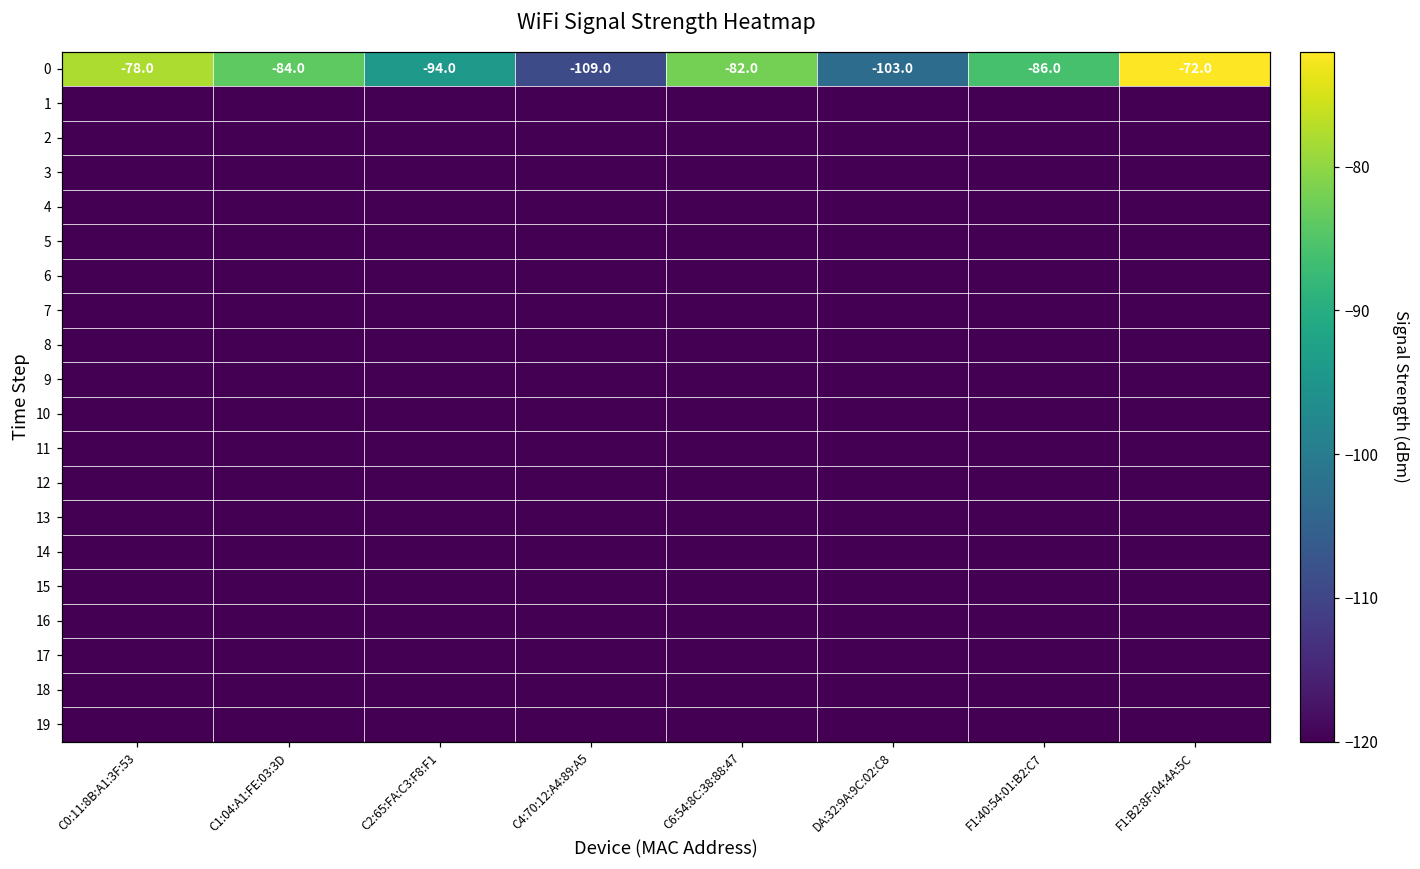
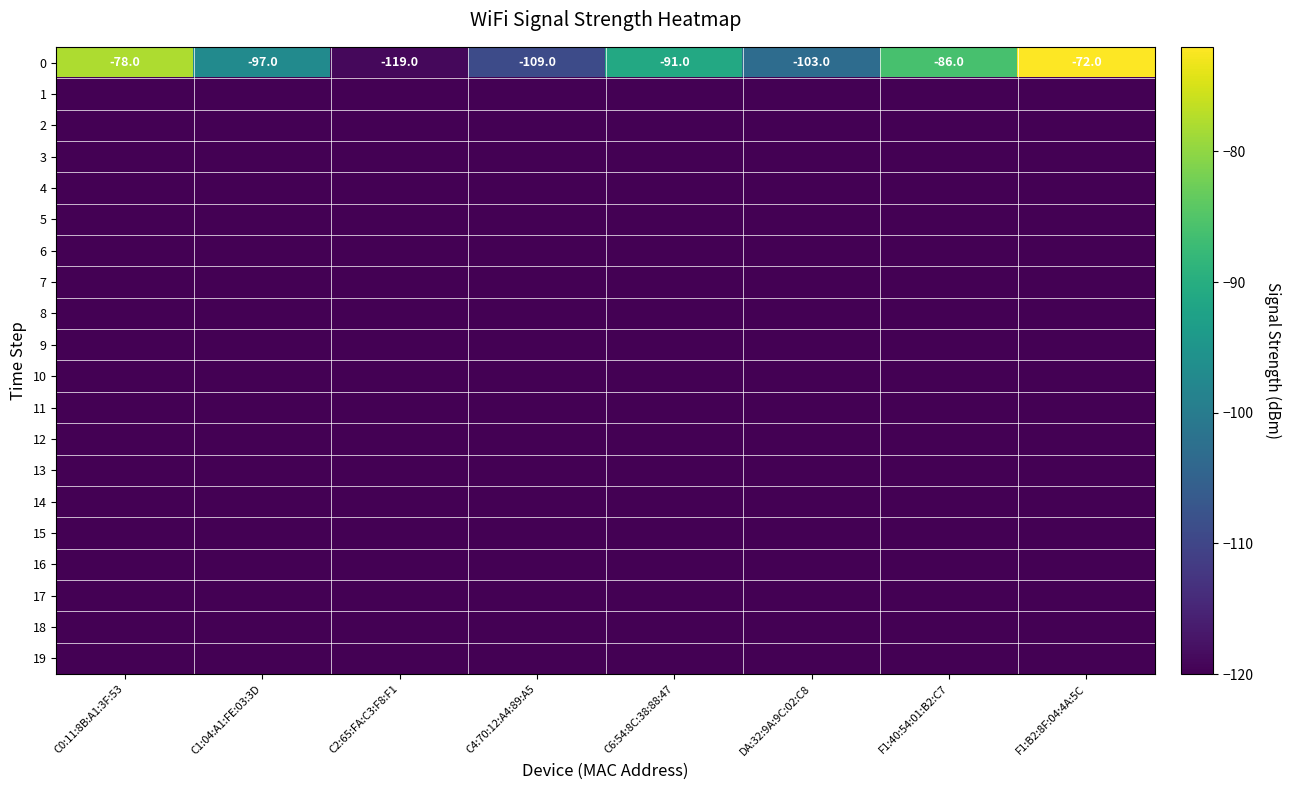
0, C1:04:A1:FE:03:3D: -84.0 -> -97.0
0, C2:65:FA:C3:F8:F1: -94.0 -> -119.0
0, C6:54:8C:38:88:47: -82.0 -> -91.0
